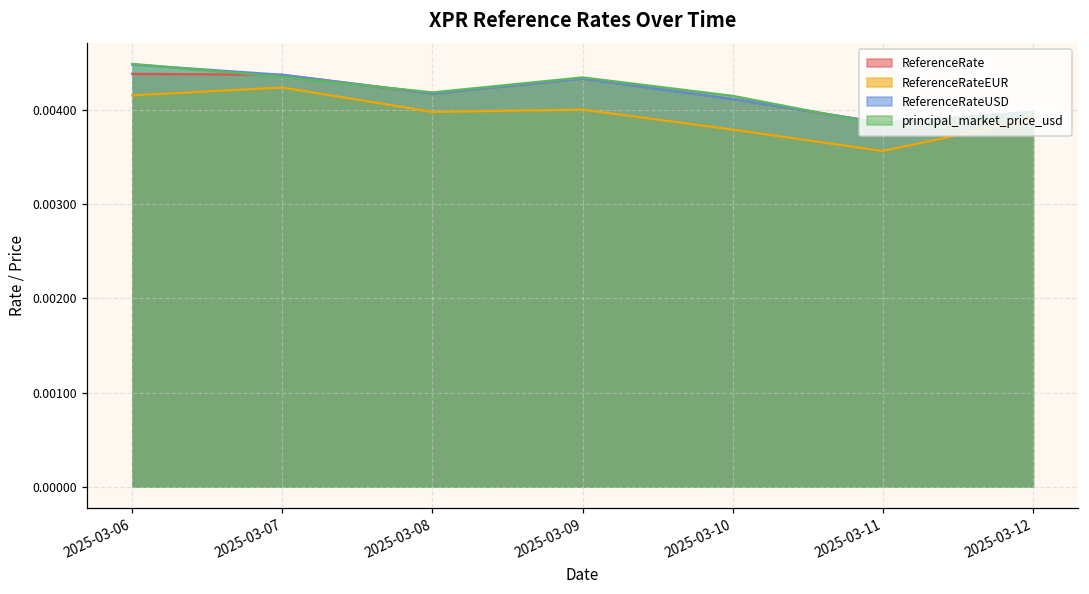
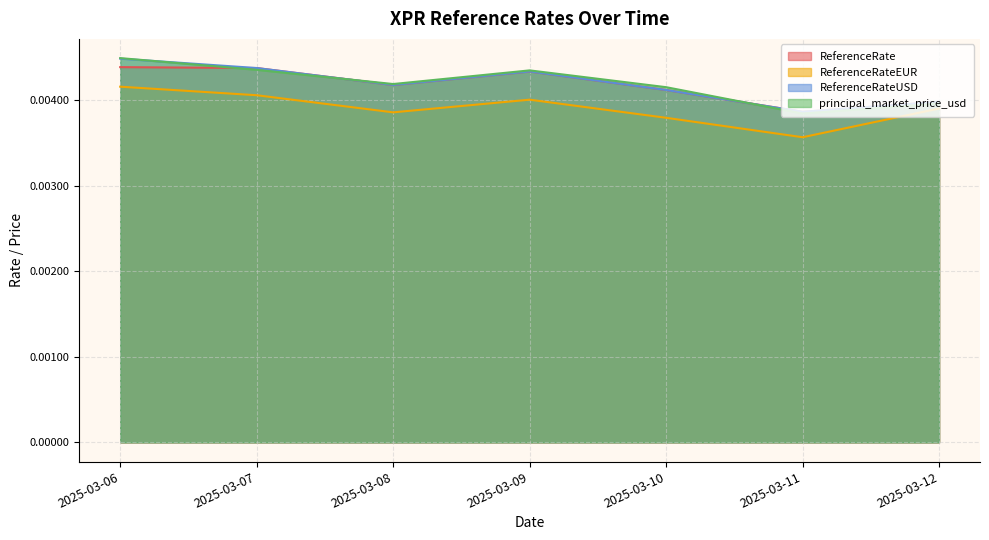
ReferenceRateEUR, 2025-03-07: 0.0042 -> 0.0041
ReferenceRateEUR, 2025-03-08: 0.0040 -> 0.0039
